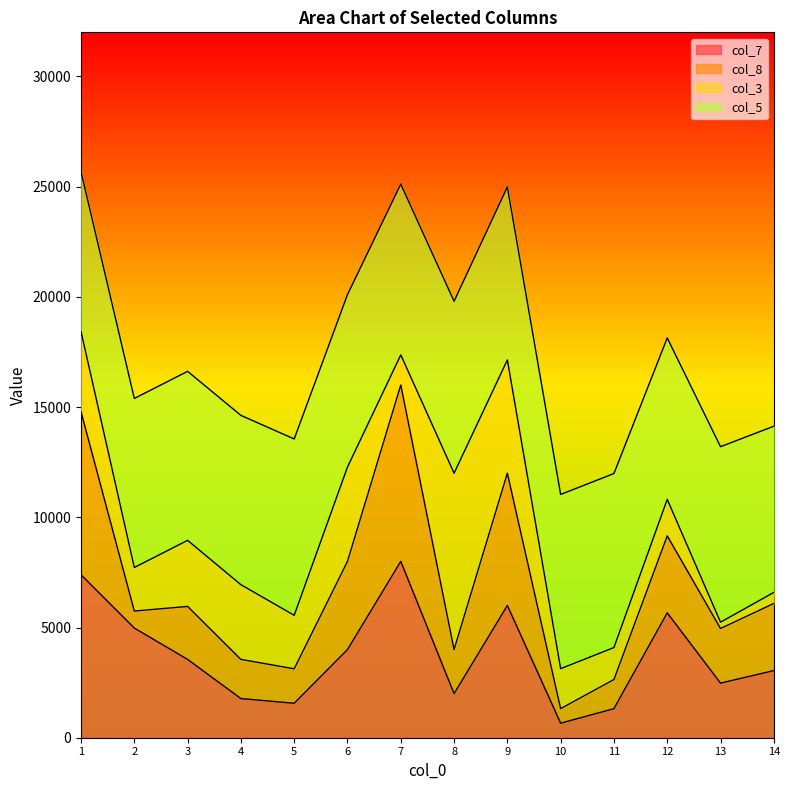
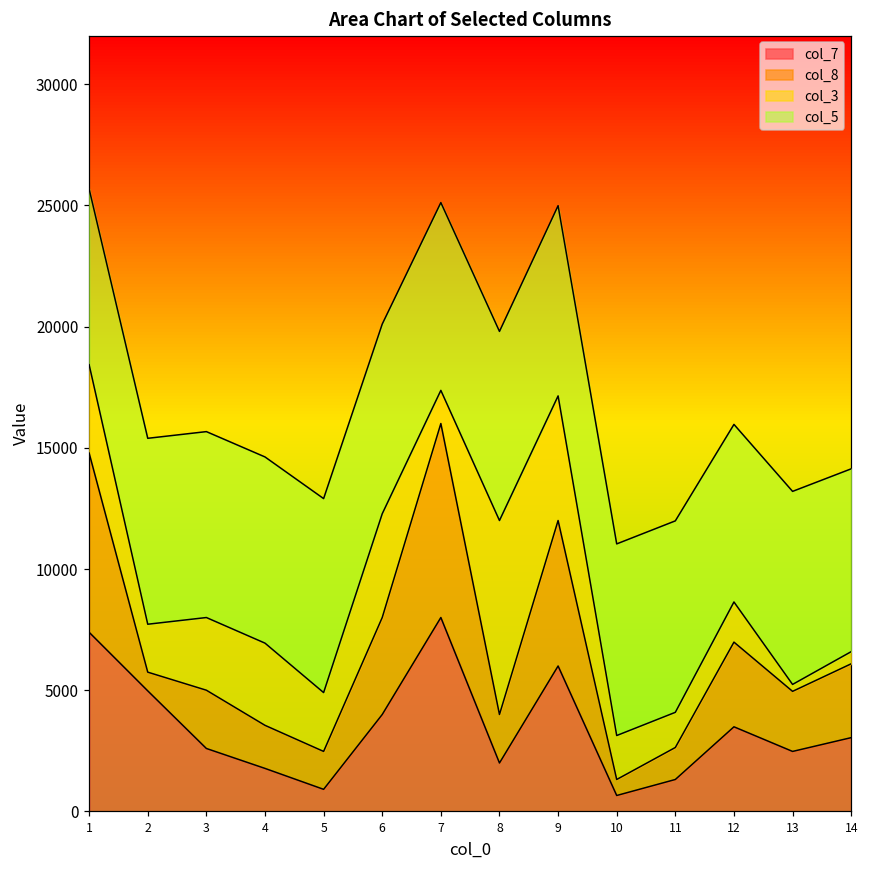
col_7, 3: 3600 -> 2600
col_7, 5: 1600 -> 900
col_7, 12: 5700 -> 3500
